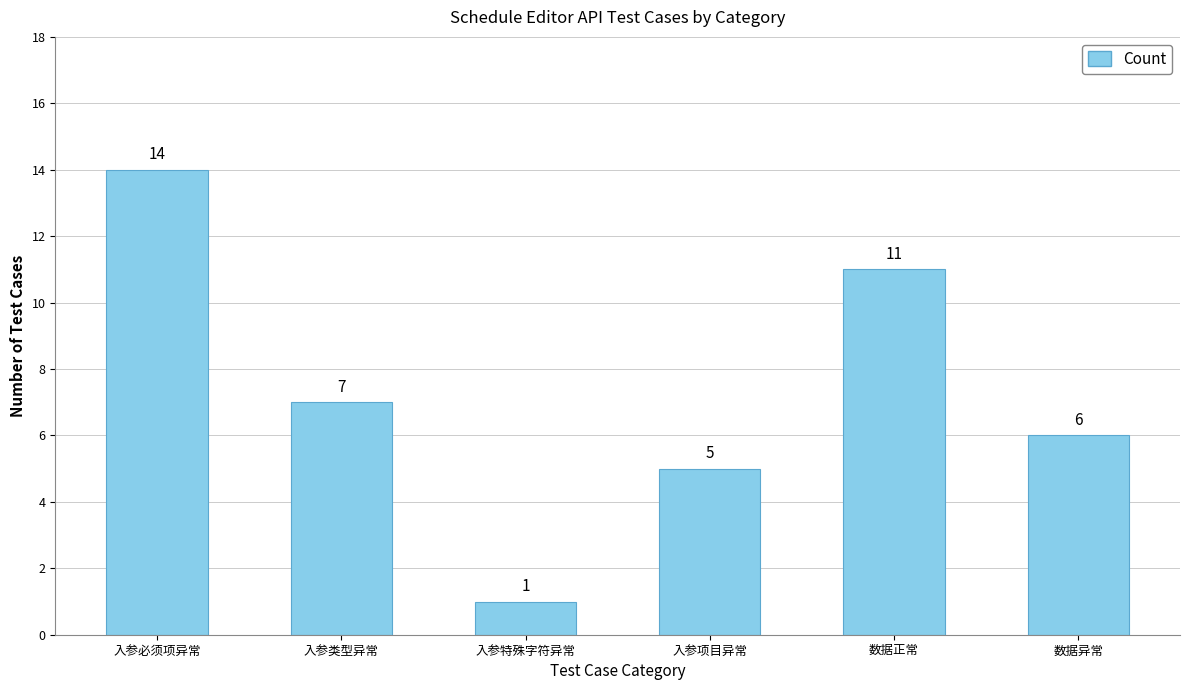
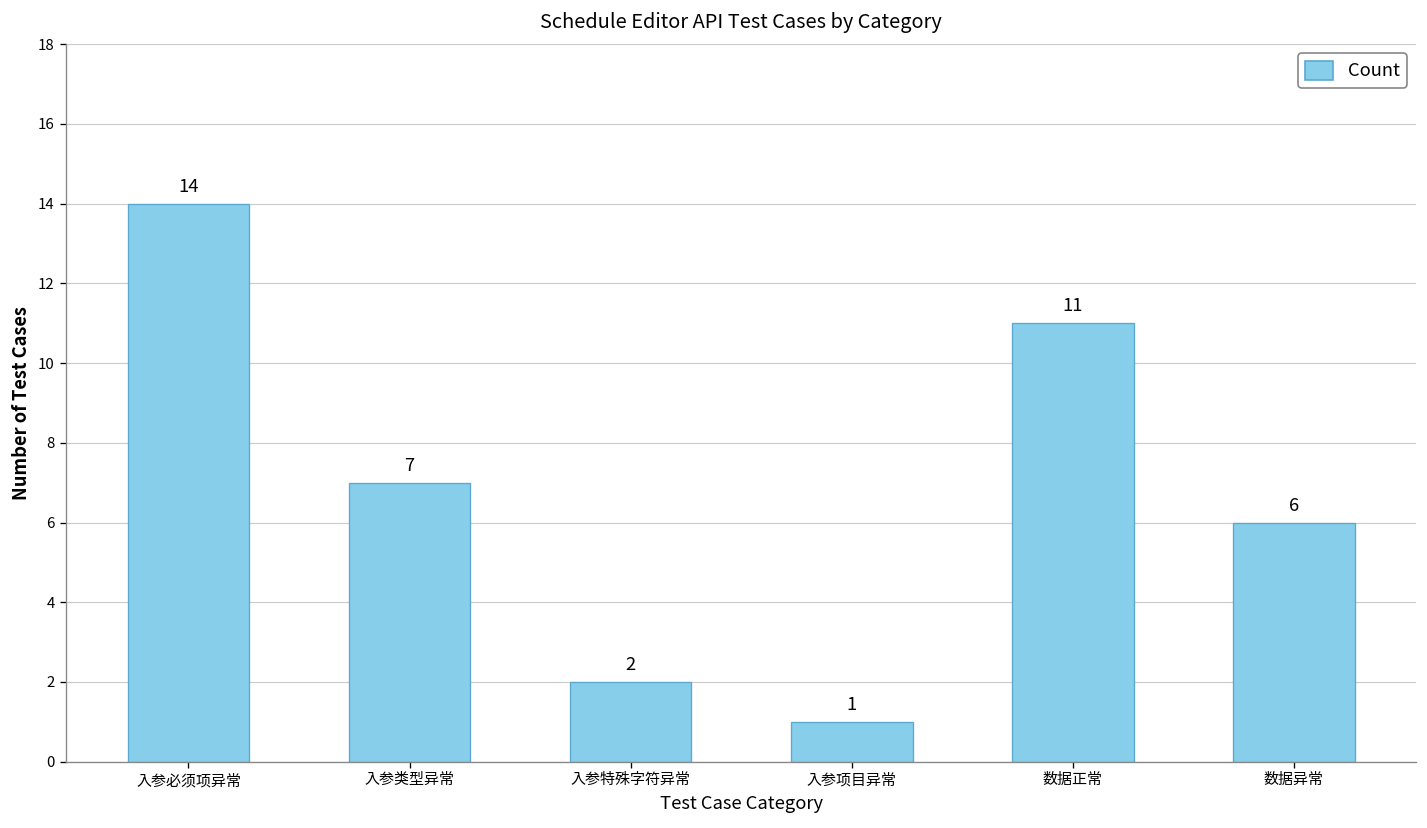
入参特殊字符异常: 1 -> 2
入参项目异常: 5 -> 1
